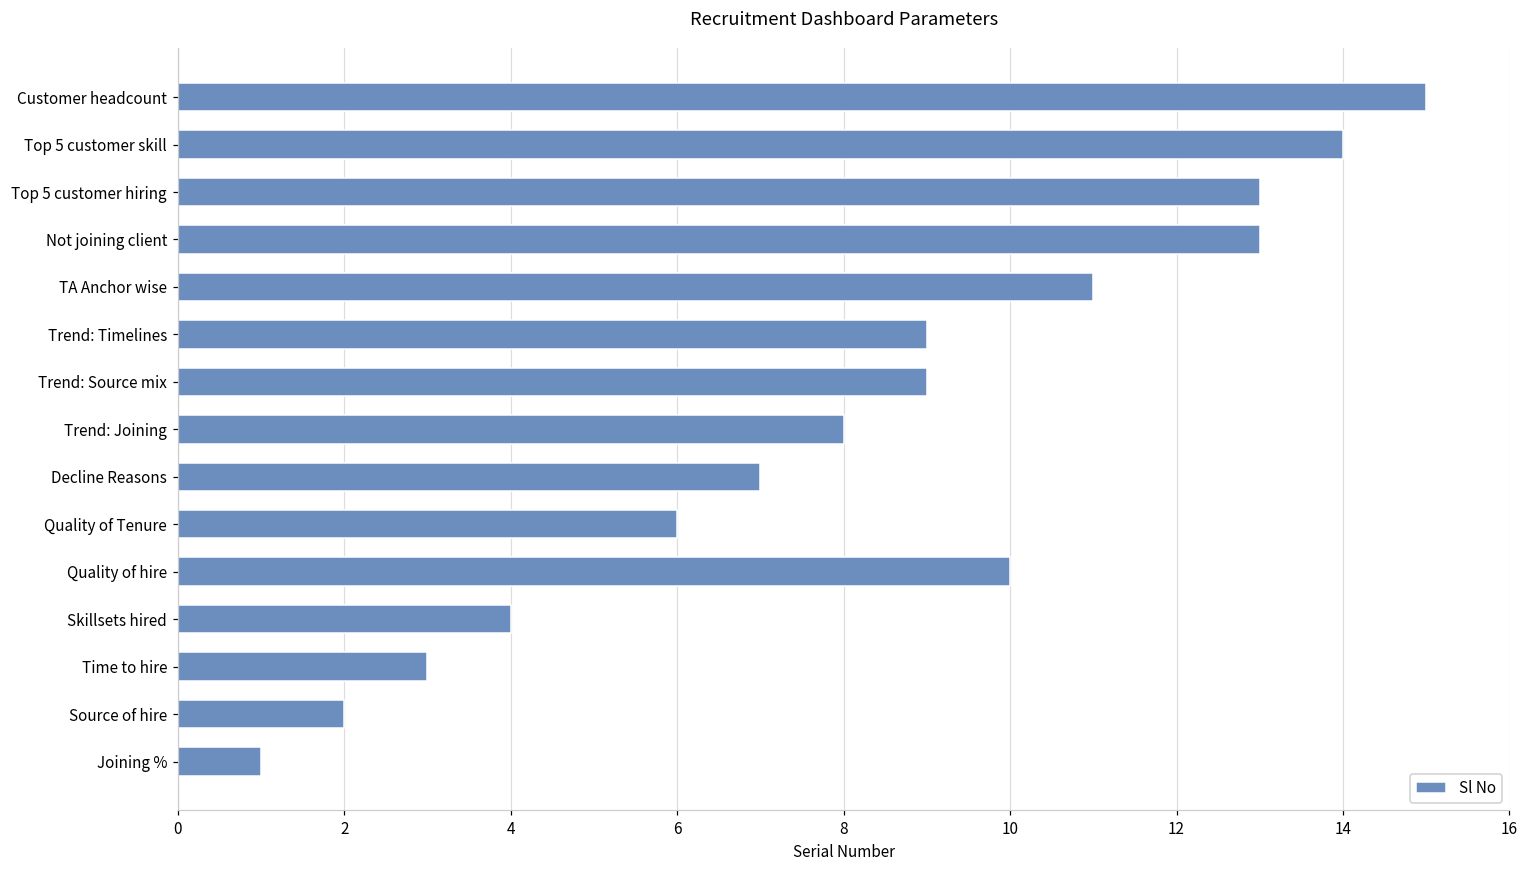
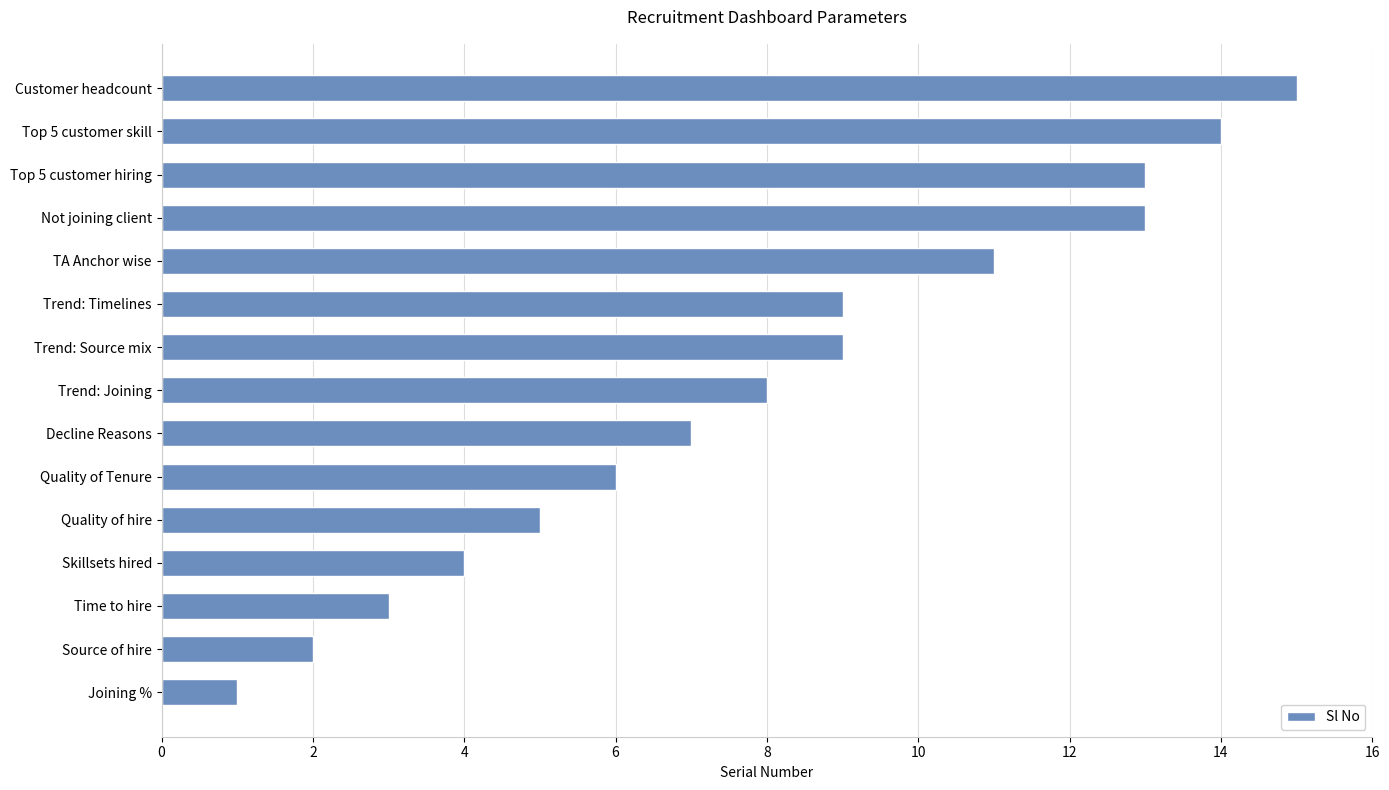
Quality of hire: 10 -> 5
